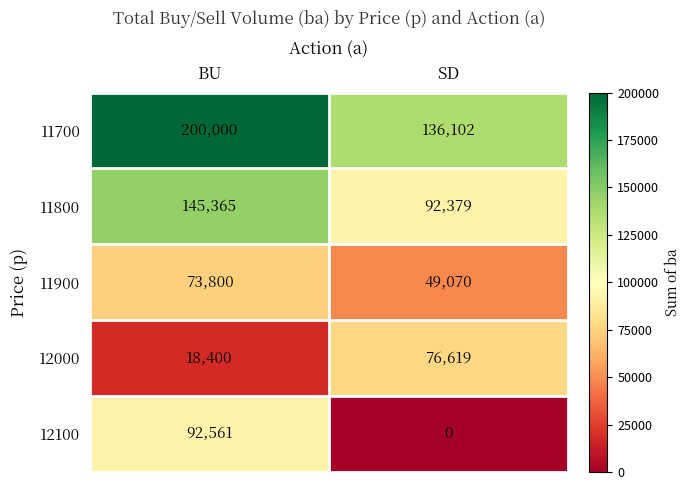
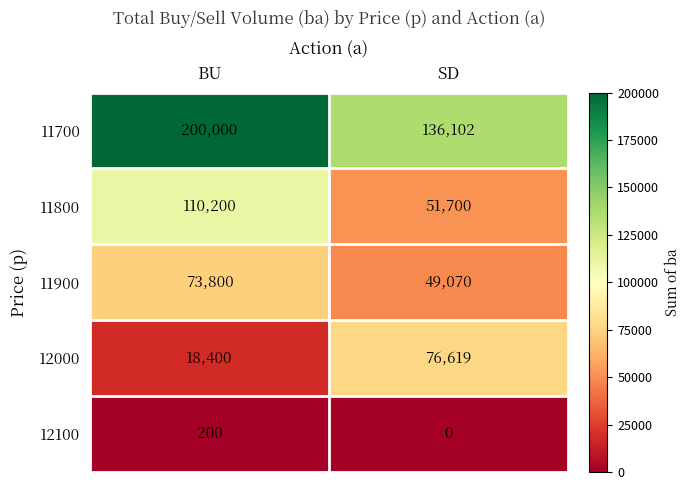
11800, BU: 145,365 -> 110,200
11800, SD: 92,379 -> 51,700
12100, BU: 92,561 -> 200
